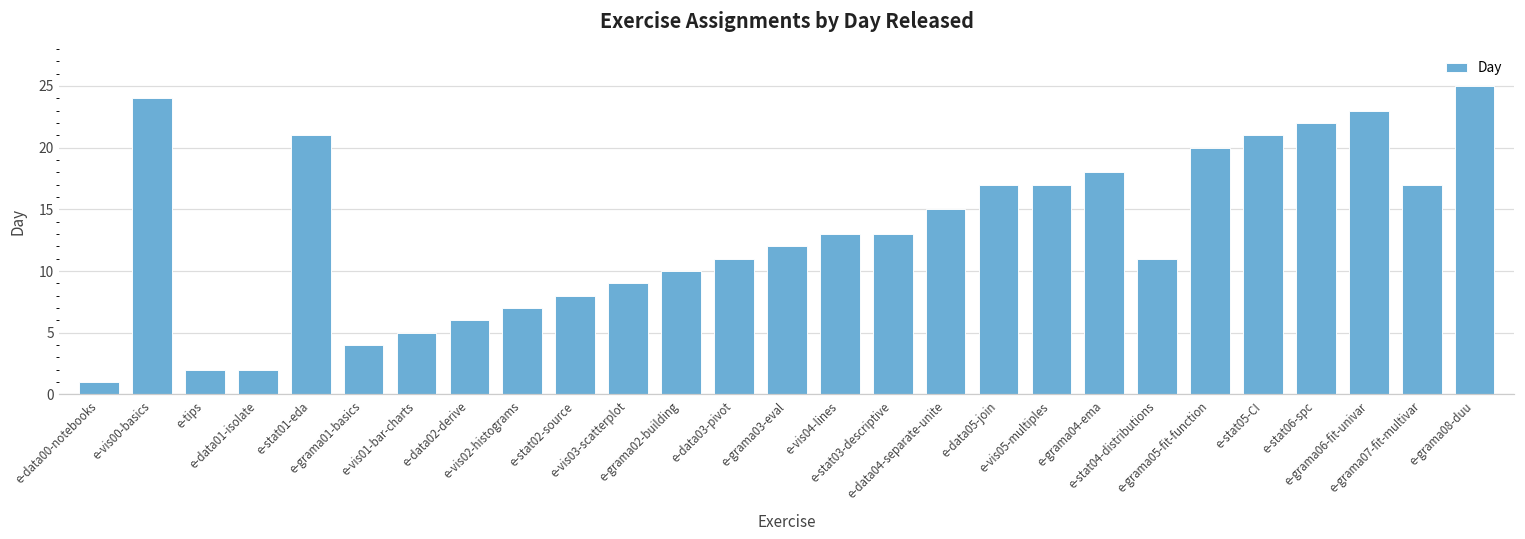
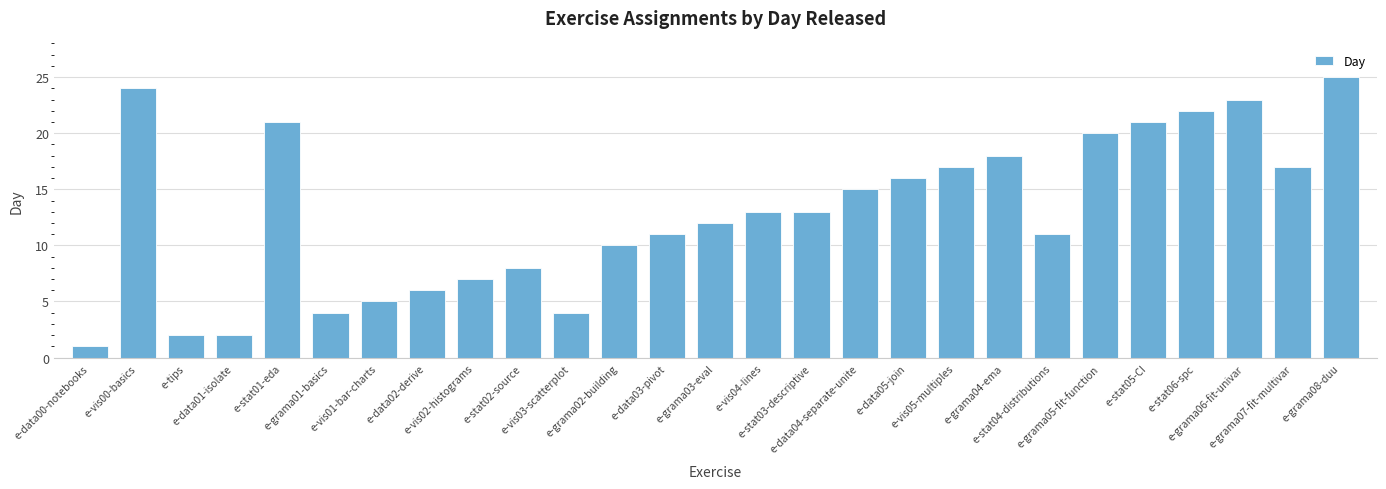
e-vis03-scatterplot: 9 -> 4
e-data05-join: 17 -> 16
